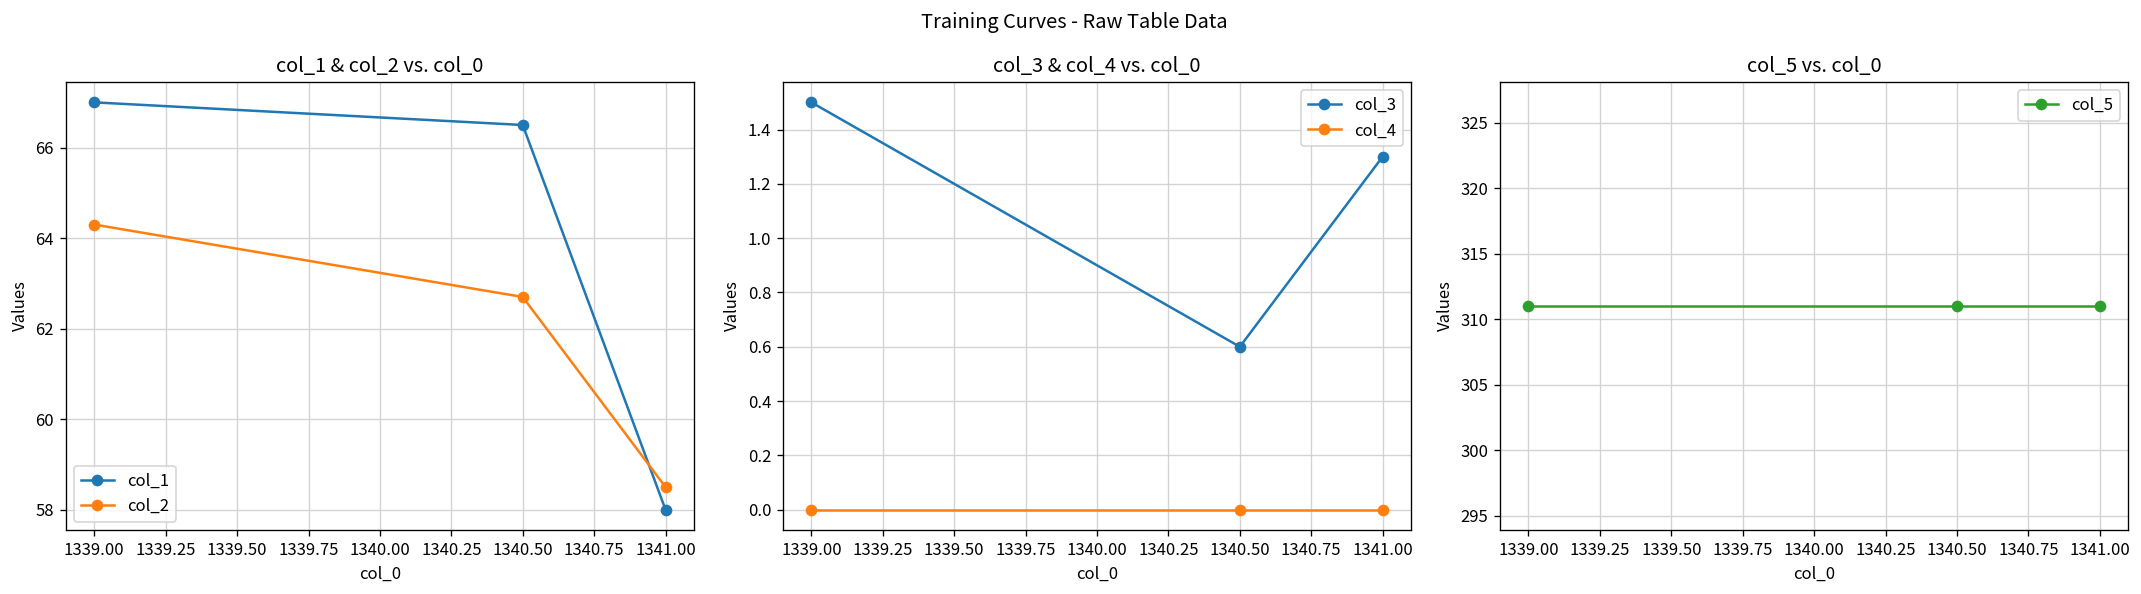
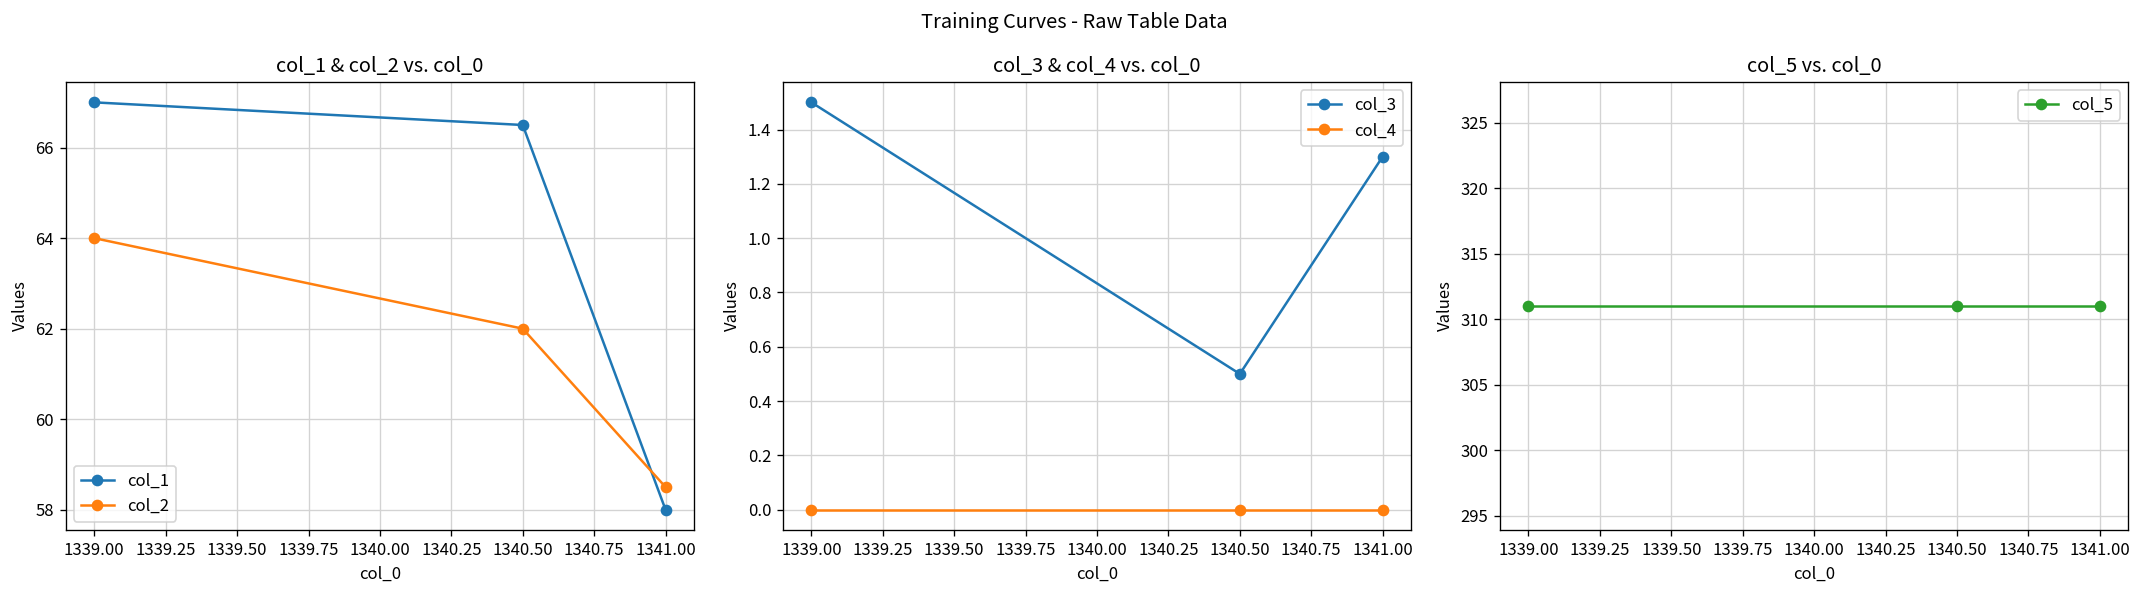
col_1 & col_2 vs. col_0, col_2, 1339.00: 64.3 -> 64.0
col_1 & col_2 vs. col_0, col_2, 1340.50: 62.7 -> 62.0
col_3 & col_4 vs. col_0, col_3, 1340.50: 0.6 -> 0.5
